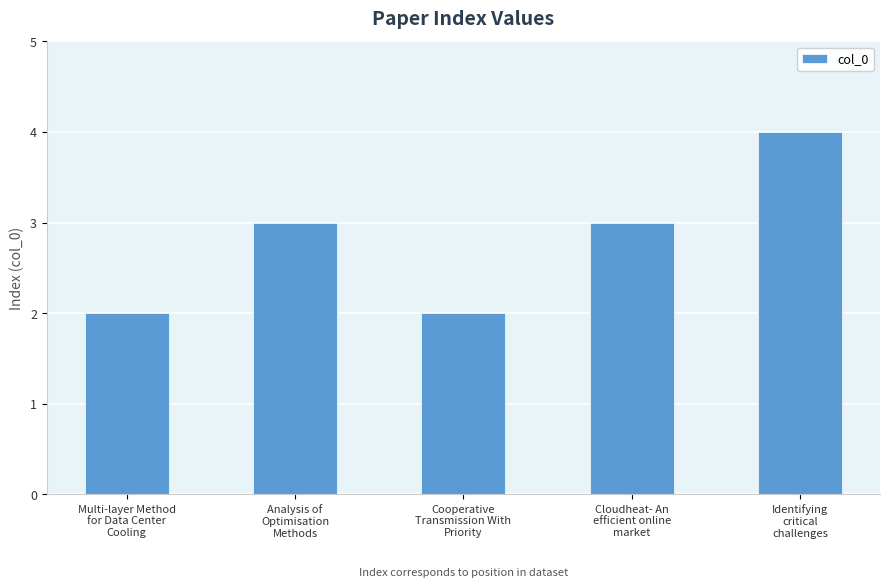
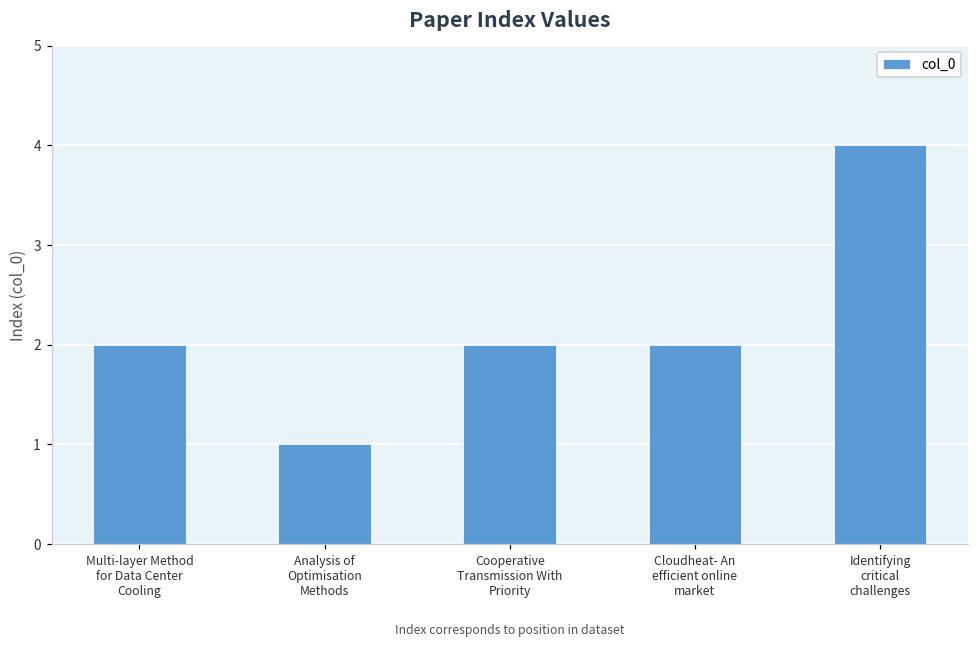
Analysis of Optimisation Methods: 3 -> 1
Cloudheat- An efficient online market: 3 -> 2
